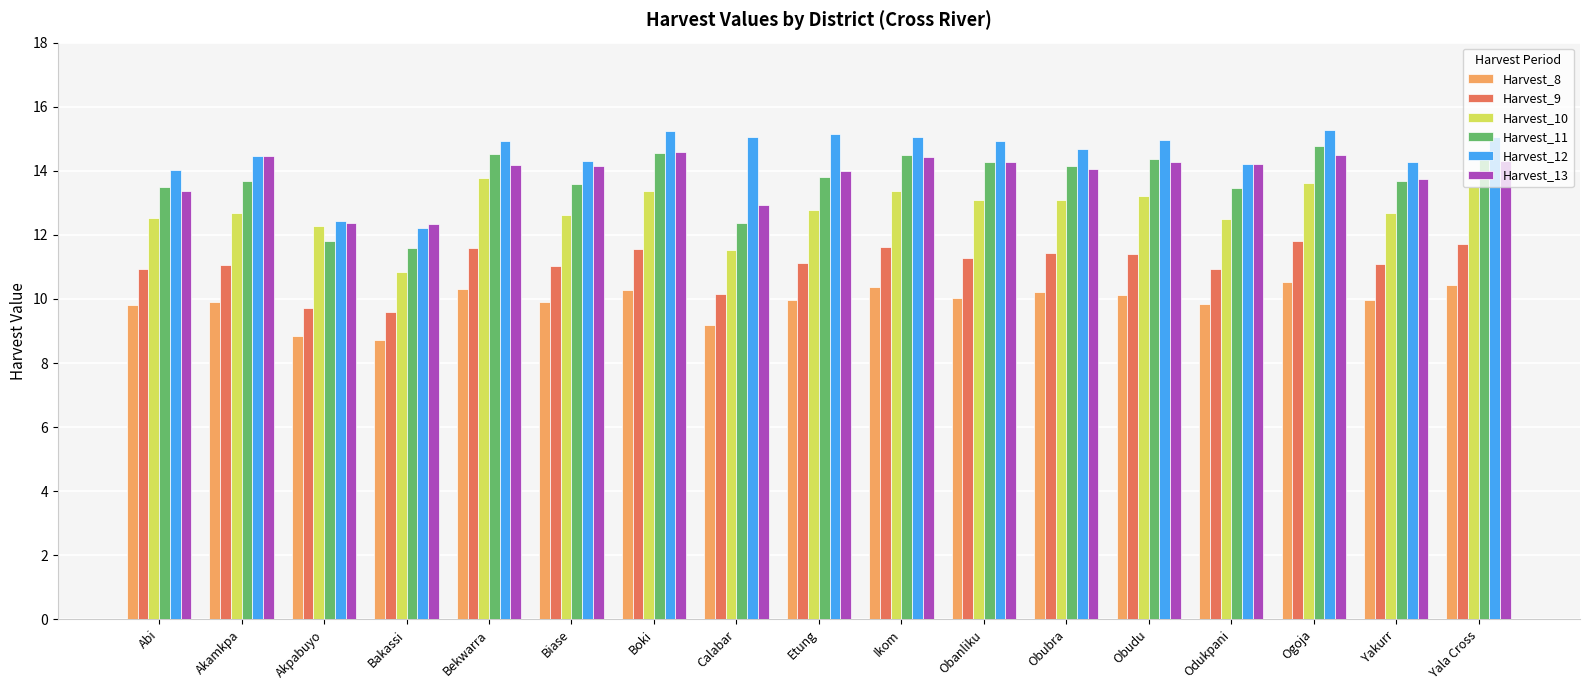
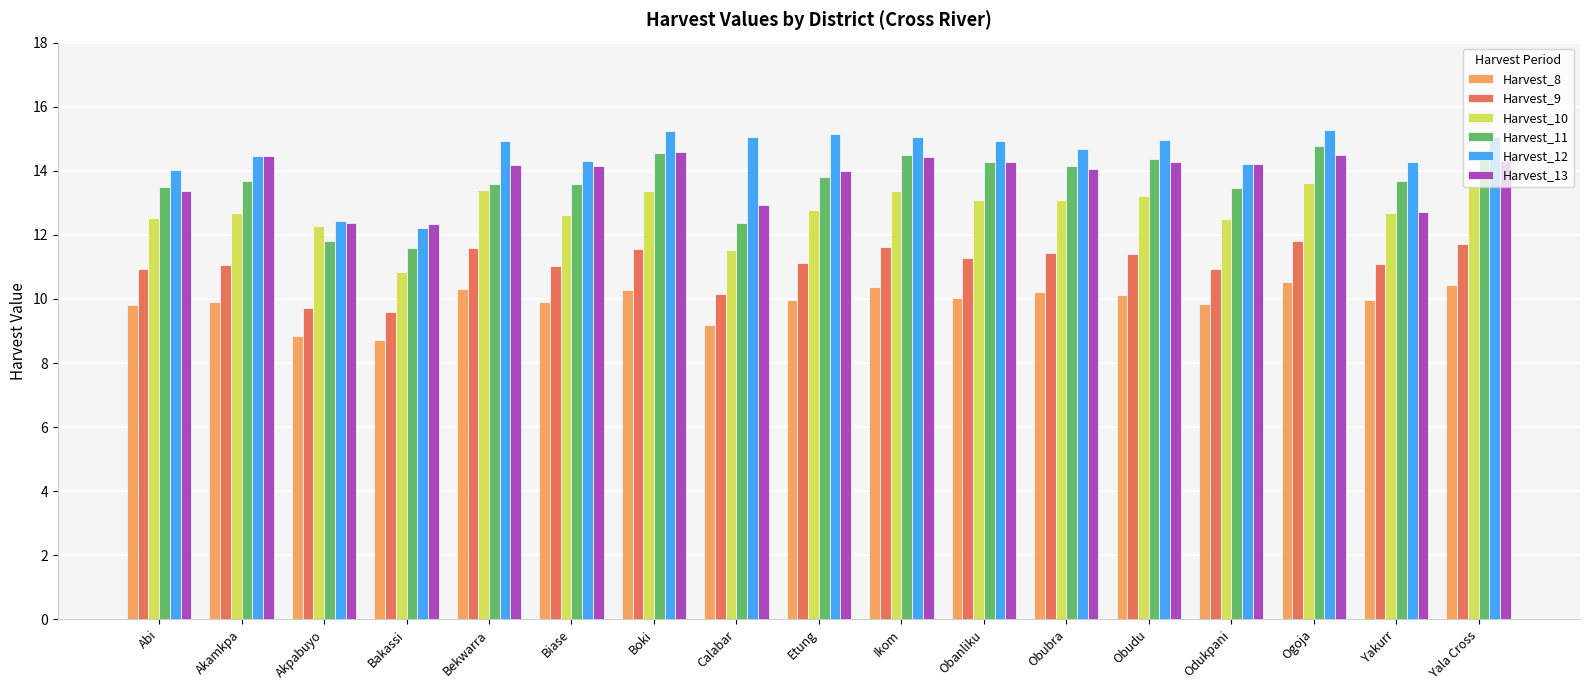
Harvest_10, Bekwarra: 13.8 -> 13.4
Harvest_11, Bekwarra: 14.5 -> 13.6
Harvest_13, Yakurr: 13.7 -> 12.7
